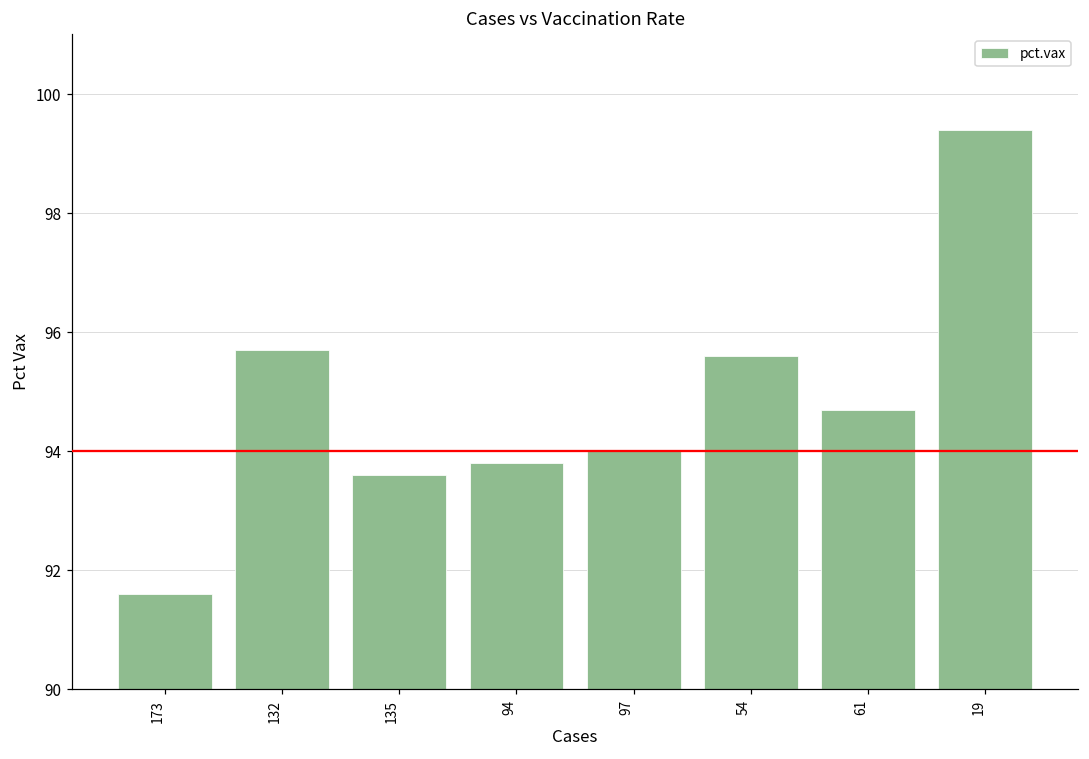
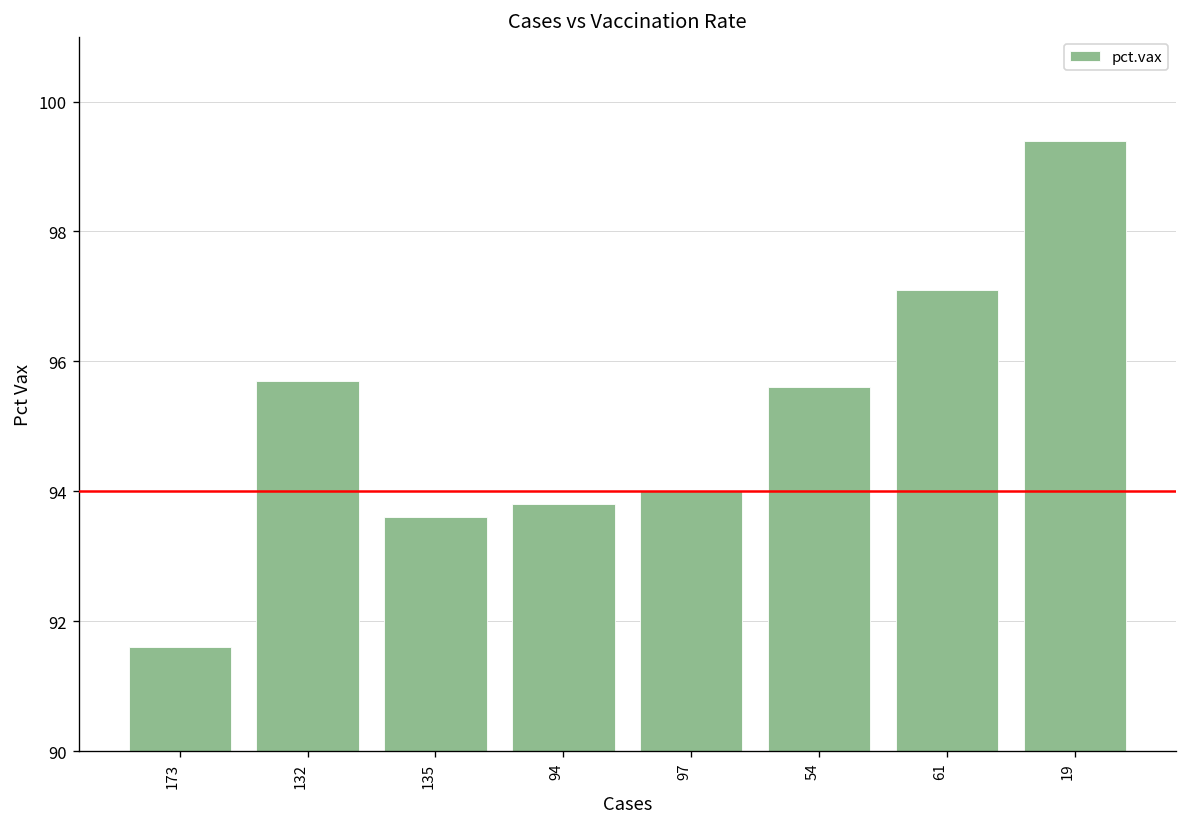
61: 94.7 -> 97.1
